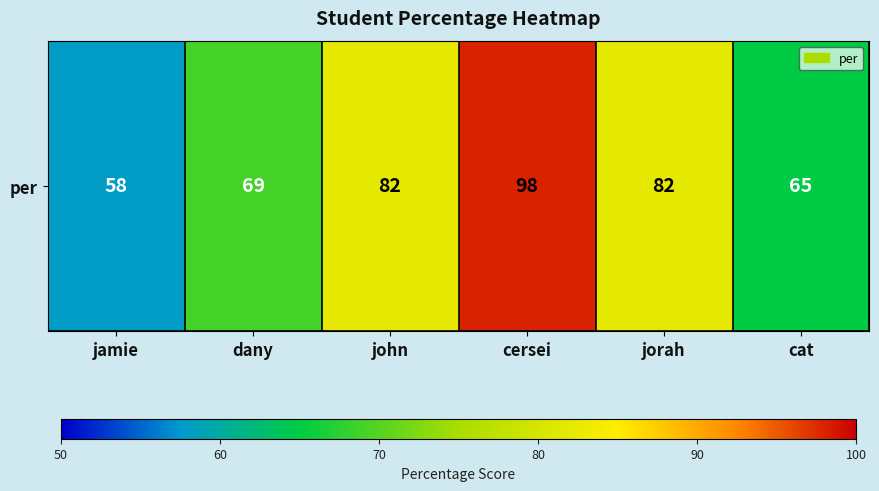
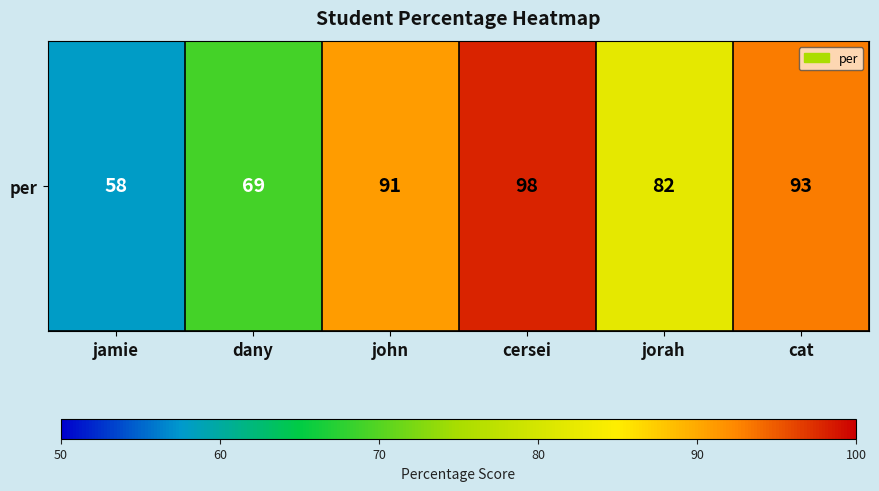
per, john: 82 -> 91
per, cat: 65 -> 93
